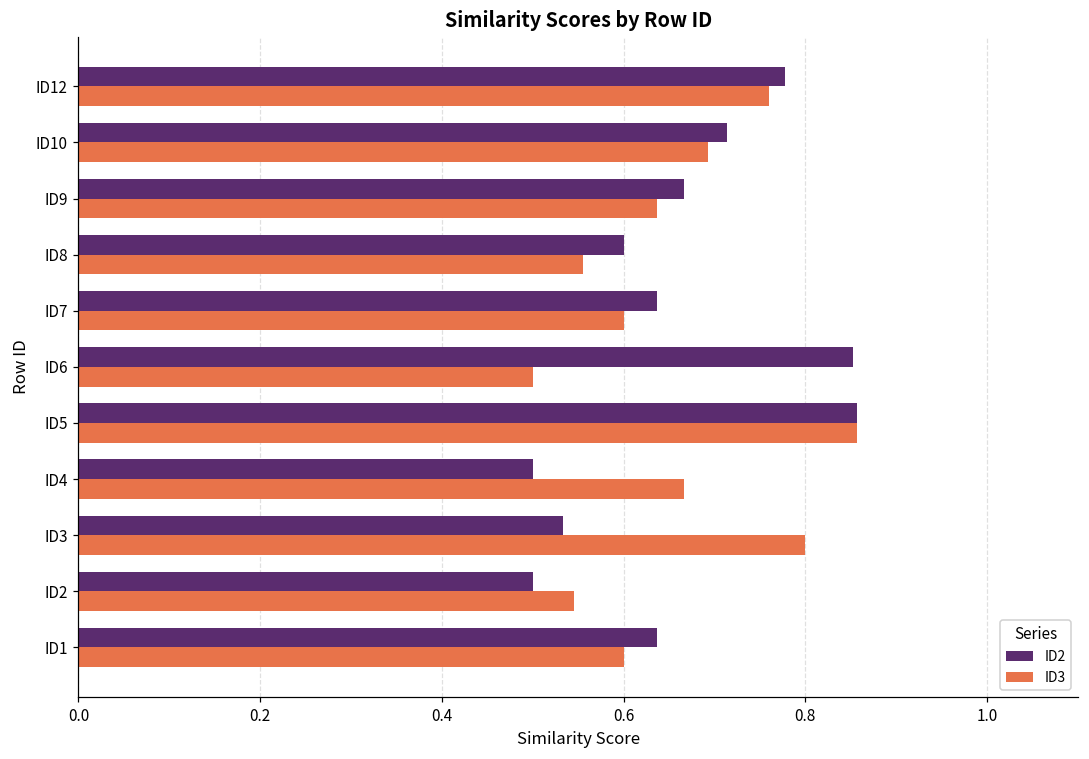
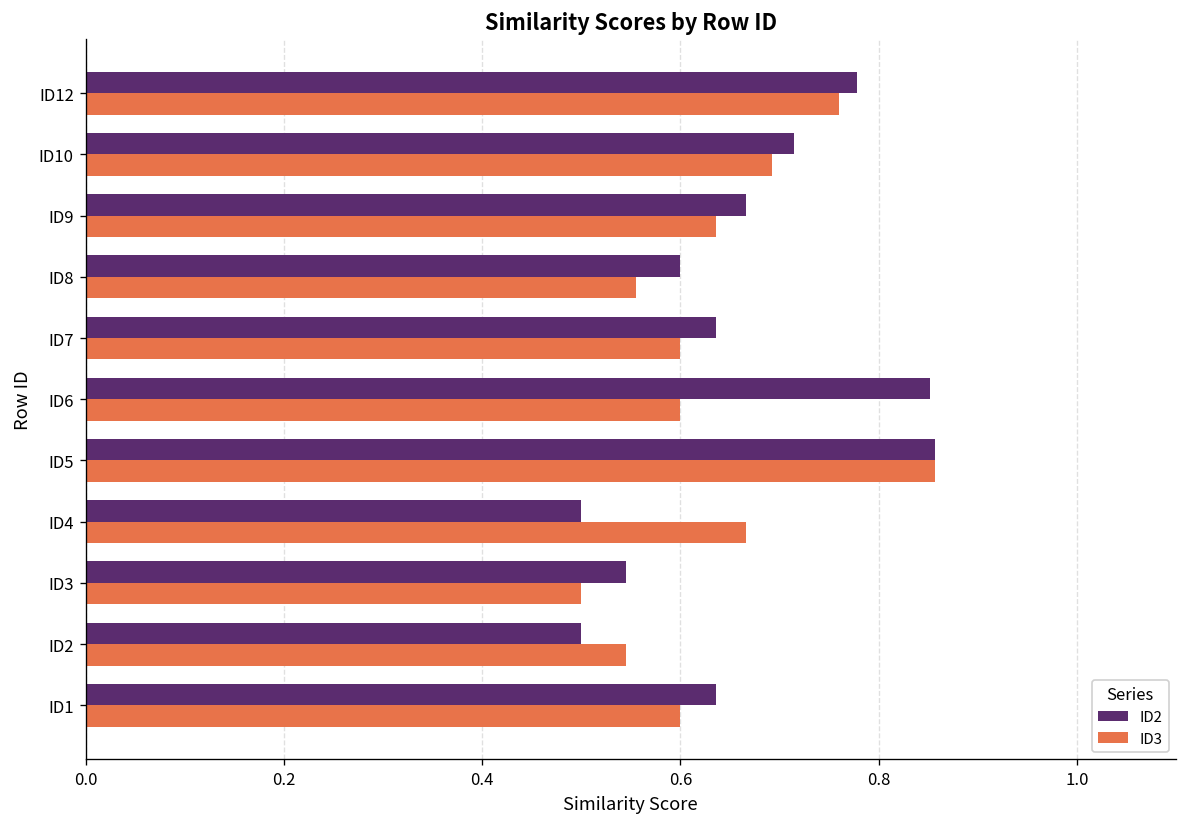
ID3, ID6: 0.5 -> 0.6
ID2, ID3: 0.53 -> 0.55
ID3, ID3: 0.8 -> 0.5
